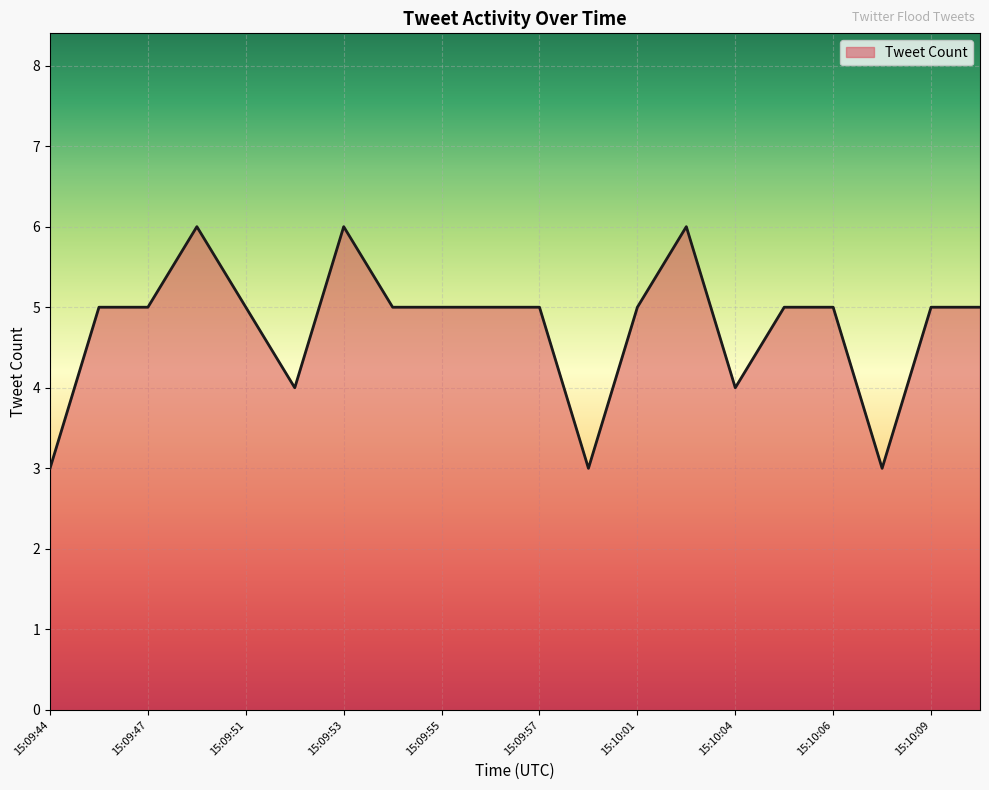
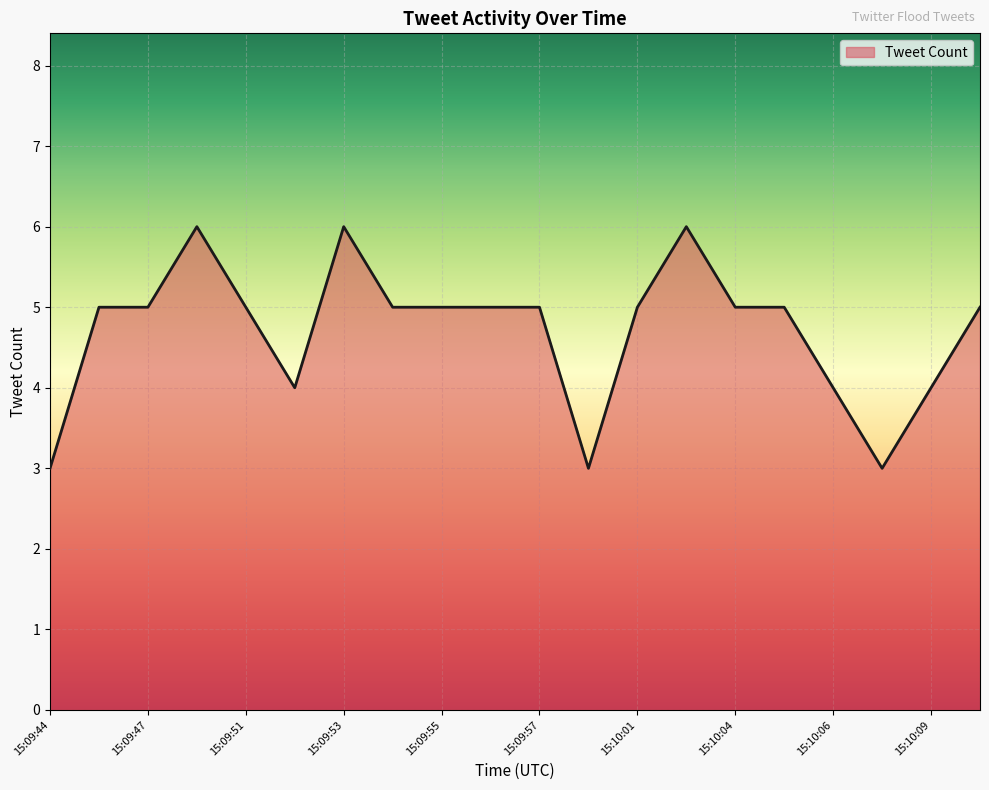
15:10:04: 4 -> 5
15:10:06: 5 -> 4
15:10:09: 5 -> 4
